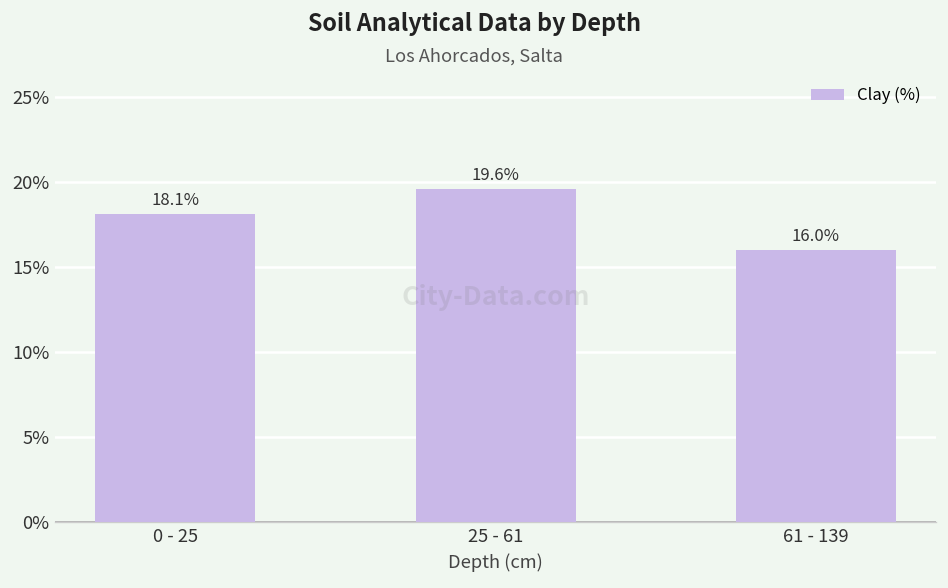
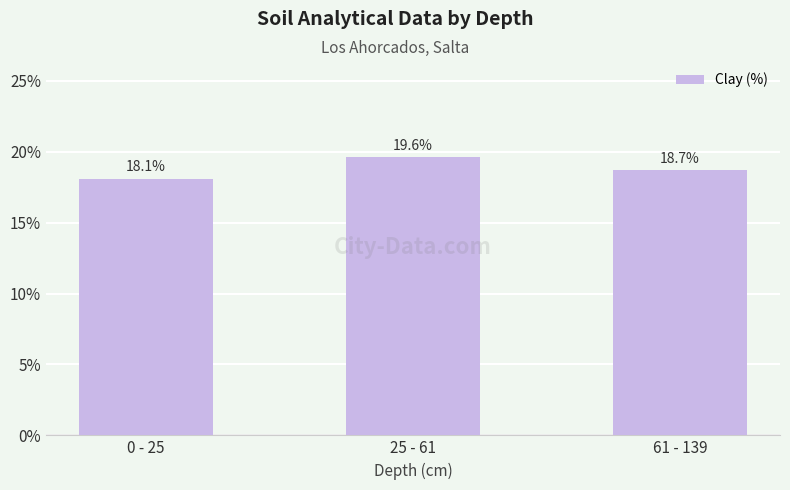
61 - 139: 16.0% -> 18.7%
